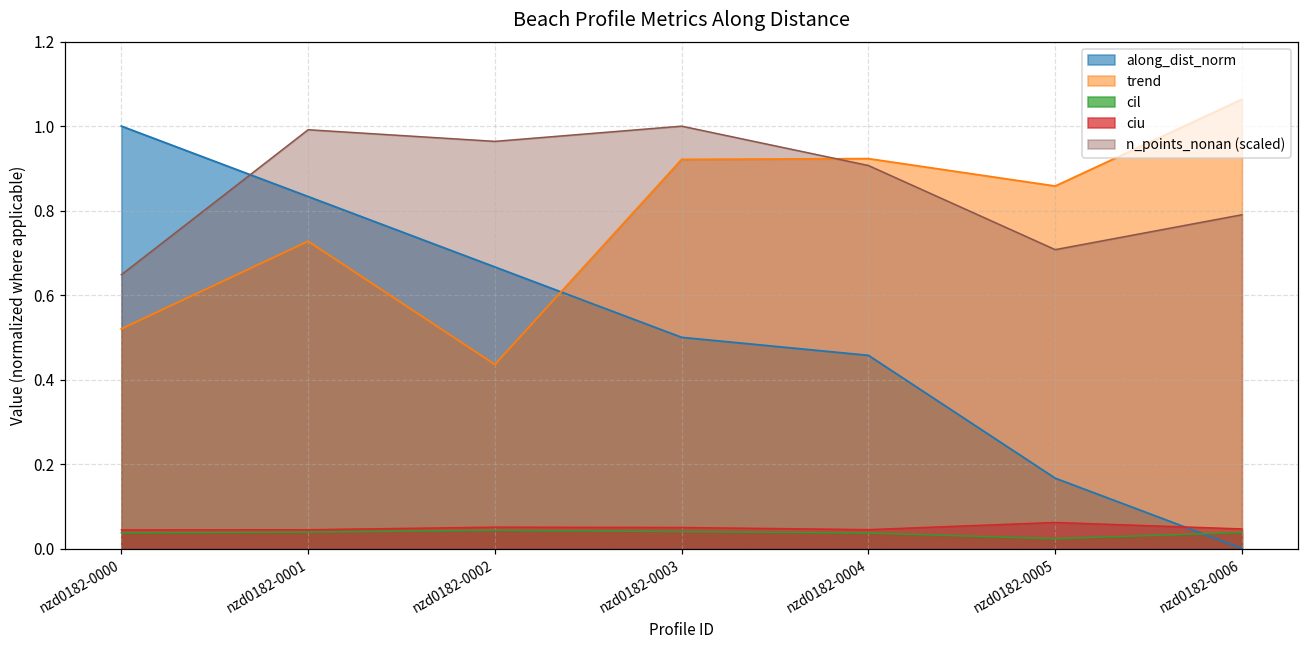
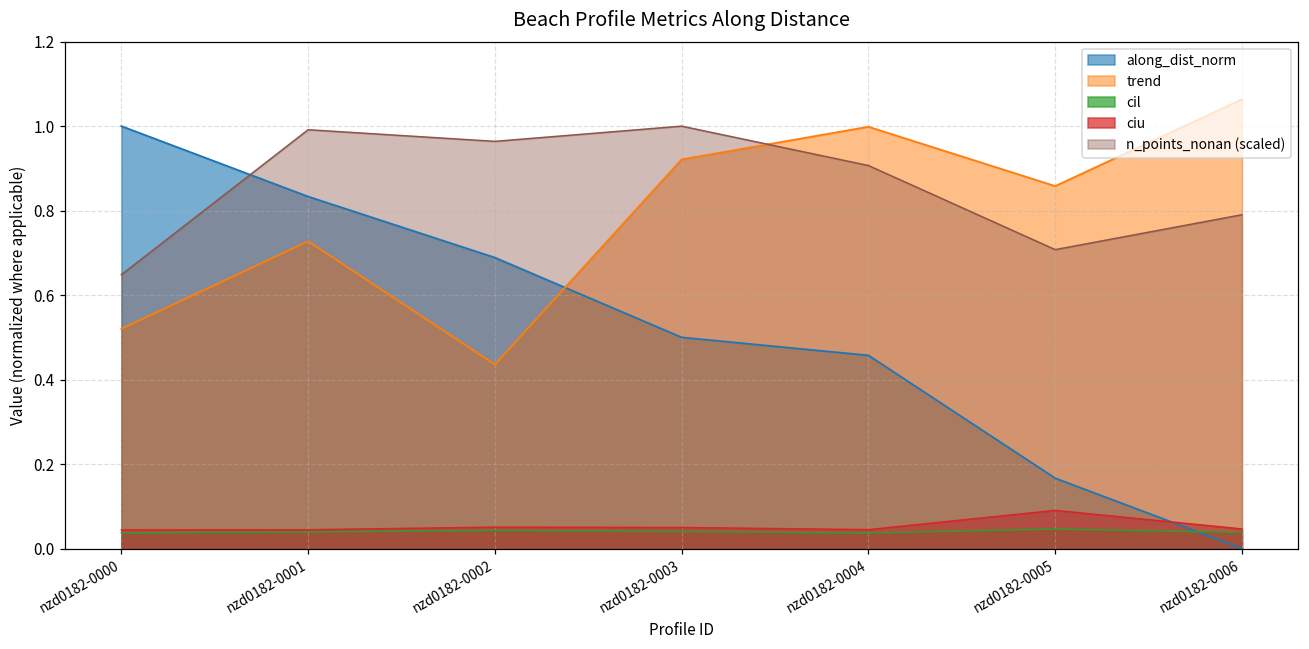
along_dist_norm, nzd0182-0002: 0.67 -> 0.69
trend, nzd0182-0004: 0.92 -> 1.00
cil, nzd0182-0005: 0.02 -> 0.05
ciu, nzd0182-0005: 0.06 -> 0.09
